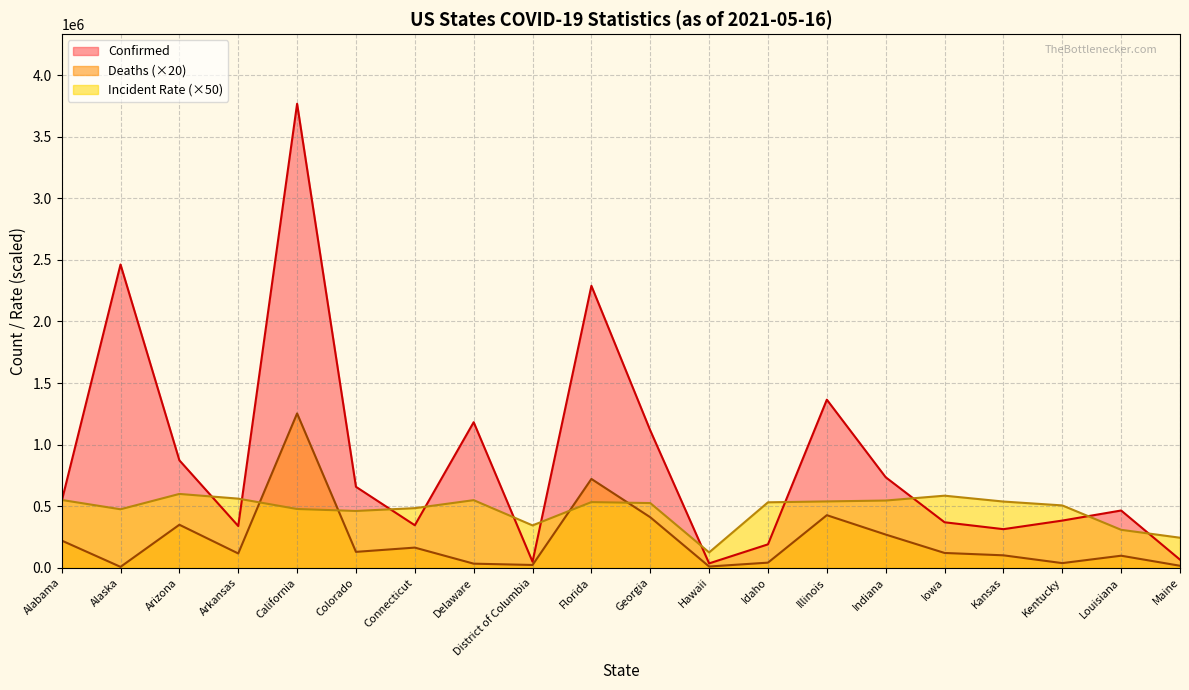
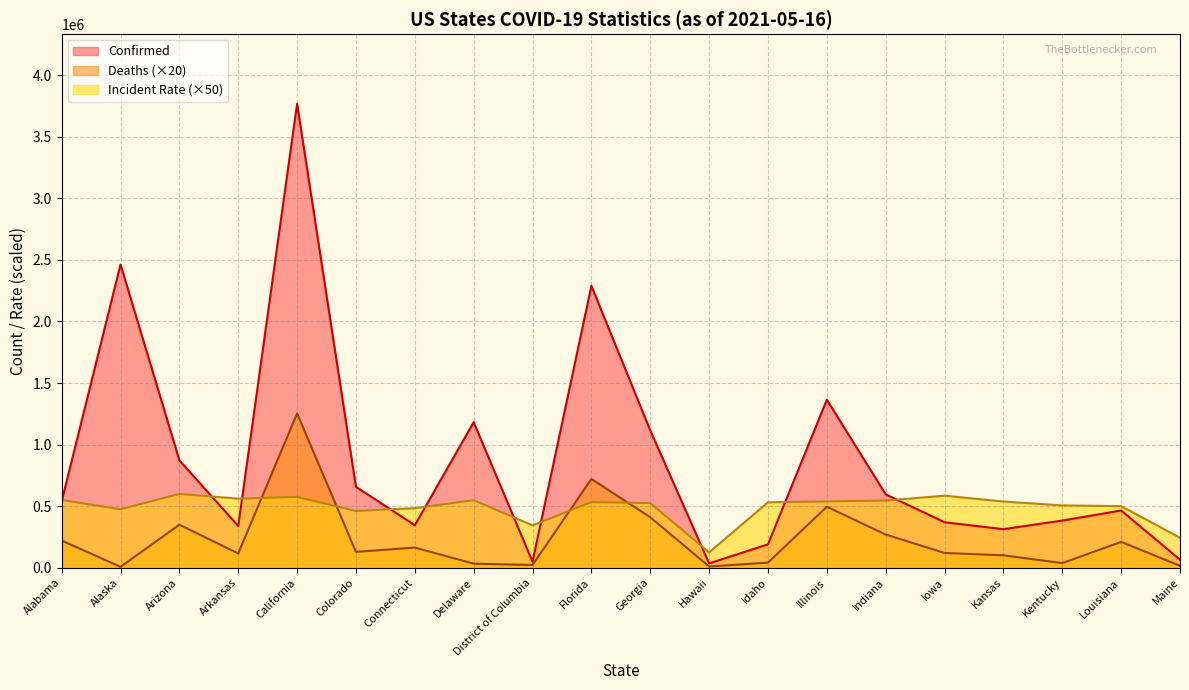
Incident Rate (×50), California: 480000 -> 580000
Deaths (×20), Illinois: 430000 -> 500000
Confirmed, Indiana: 730000 -> 600000
Deaths (×20), Louisiana: 100000 -> 210000
Incident Rate (×50), Louisiana: 310000 -> 500000
